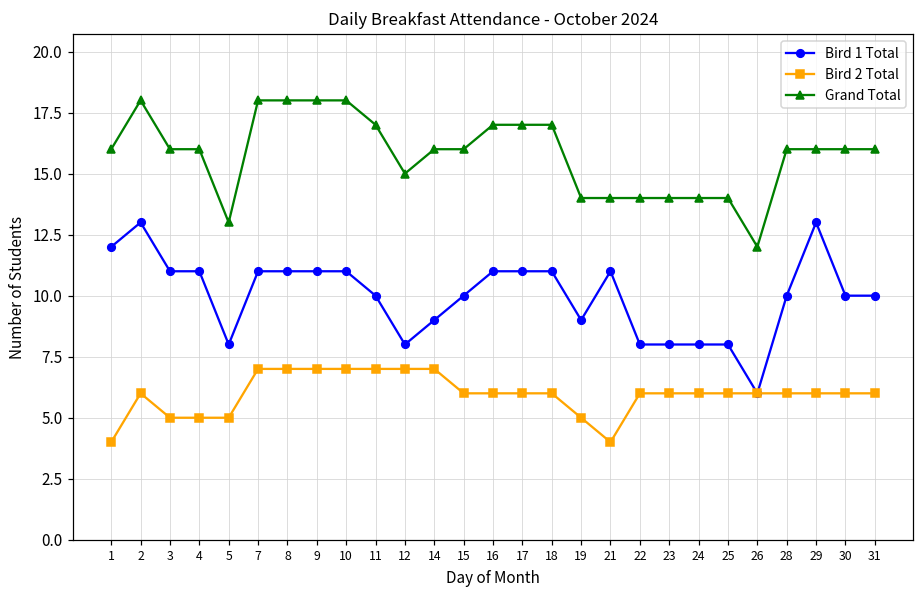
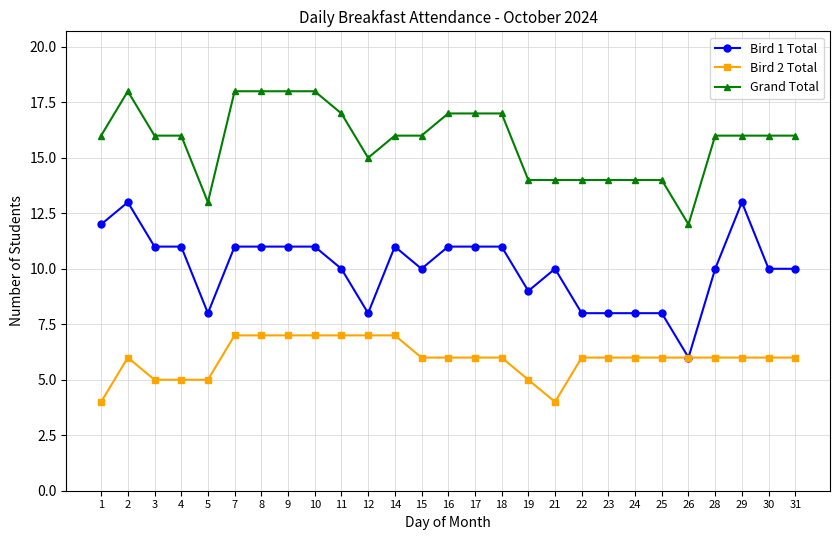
Bird 1 Total, 14: 9 -> 11
Bird 1 Total, 21: 11 -> 10
